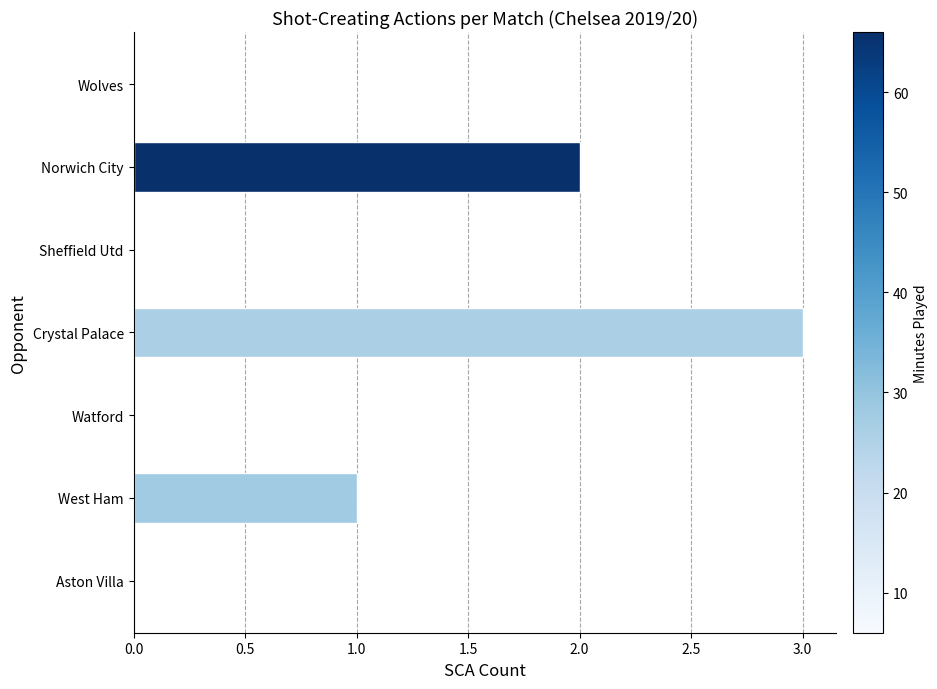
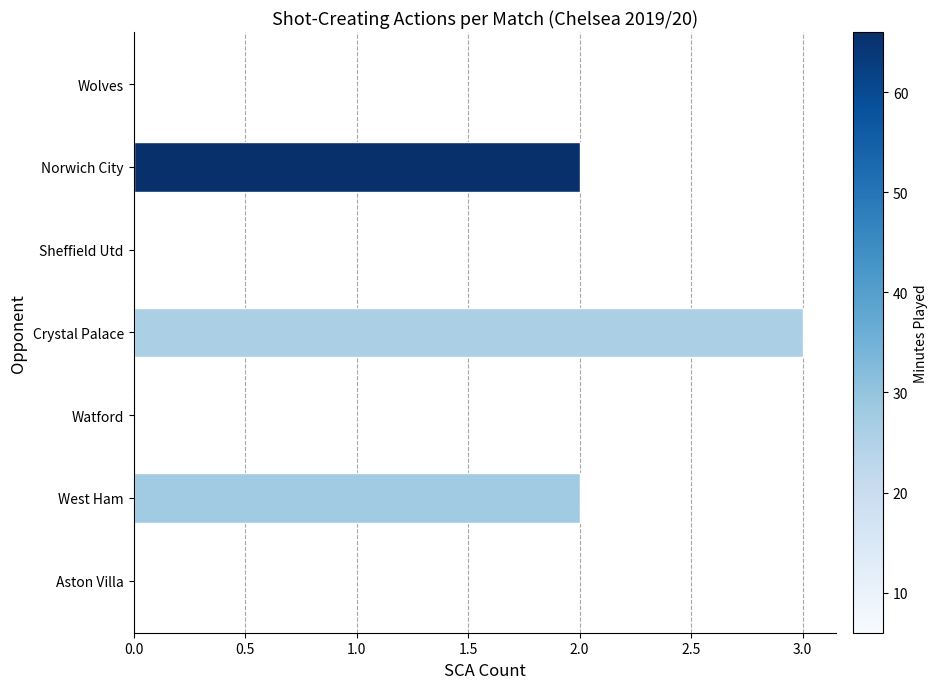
West Ham: 1 -> 2
